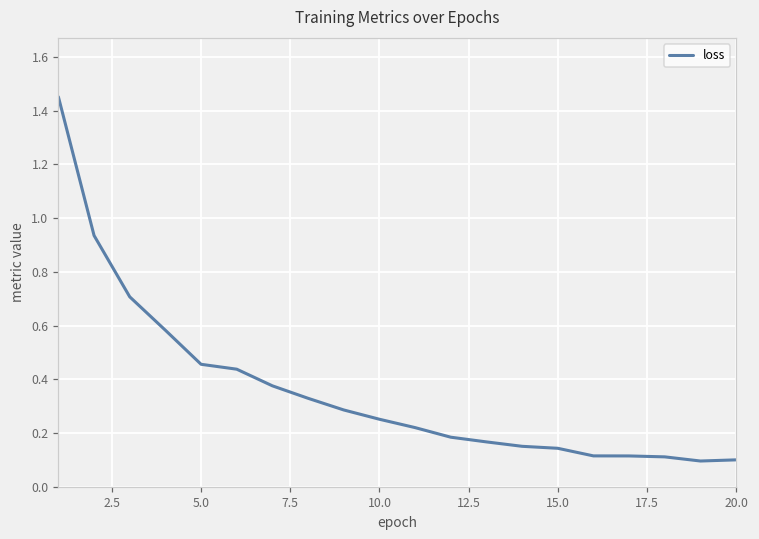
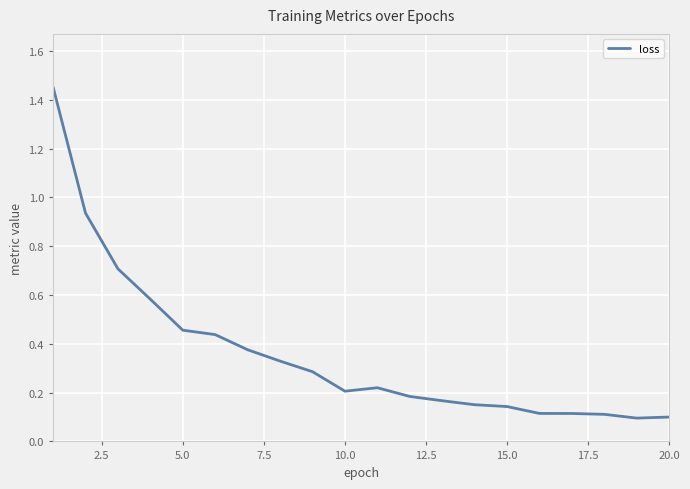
10.0: 0.25 -> 0.21
